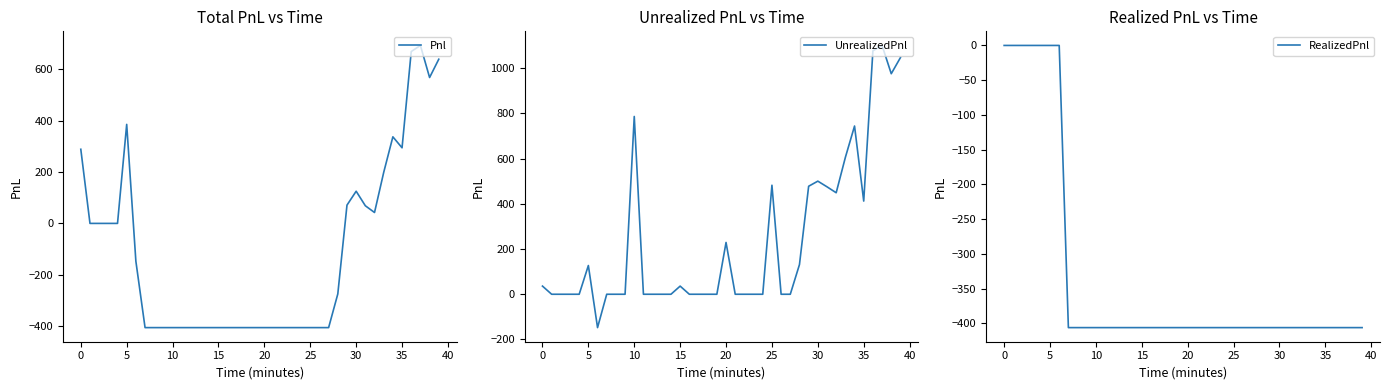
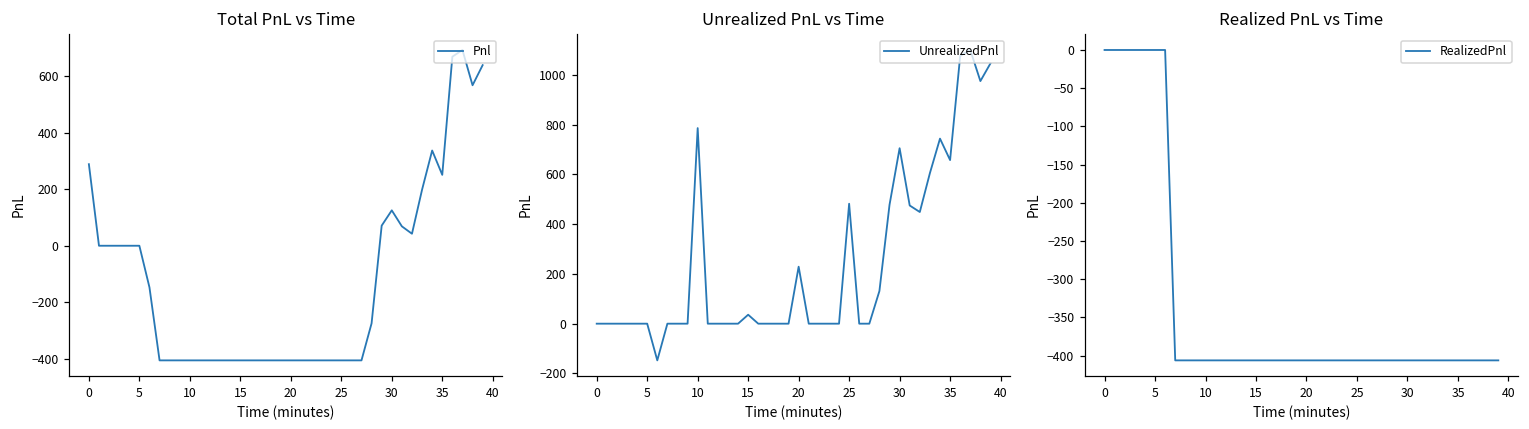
Total PnL vs Time, 5: 390 -> 0
Total PnL vs Time, 35: 290 -> 250
Unrealized PnL vs Time, 0: 40 -> 0
Unrealized PnL vs Time, 5: 130 -> 0
Unrealized PnL vs Time, 30: 500 -> 710
Unrealized PnL vs Time, 35: 410 -> 660
